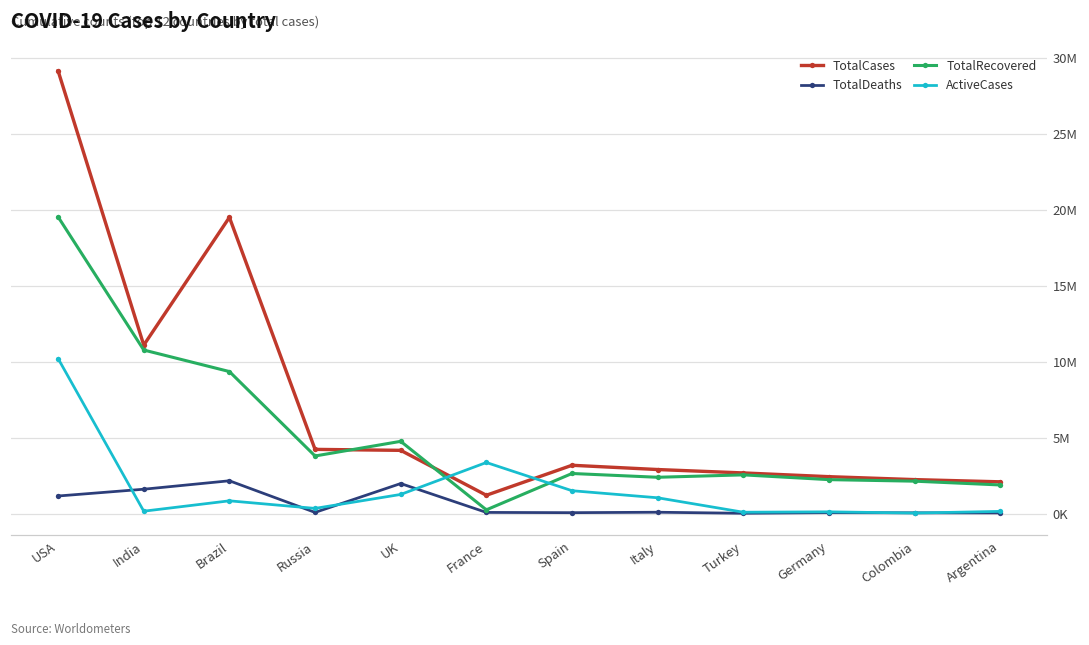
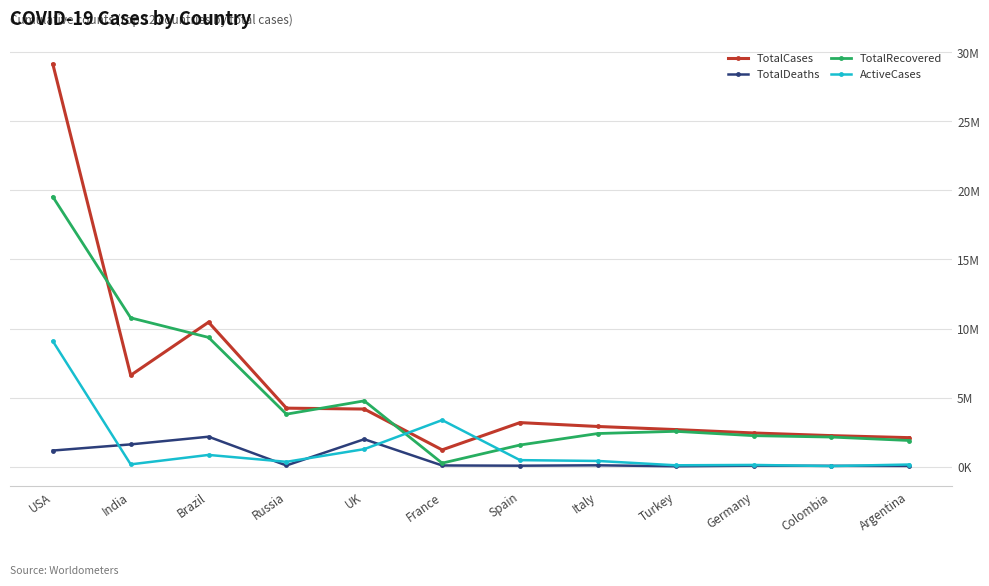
ActiveCases, USA: 10200000 -> 9100000
TotalCases, India: 11100000 -> 6600000
TotalCases, Brazil: 19500000 -> 10500000
TotalRecovered, Spain: 2600000 -> 1600000
ActiveCases, Spain: 1500000 -> 500000
ActiveCases, Italy: 1000000 -> 400000
